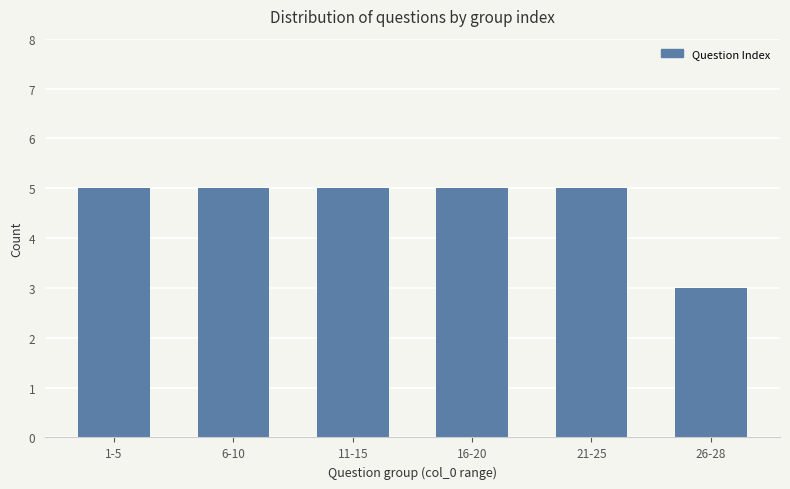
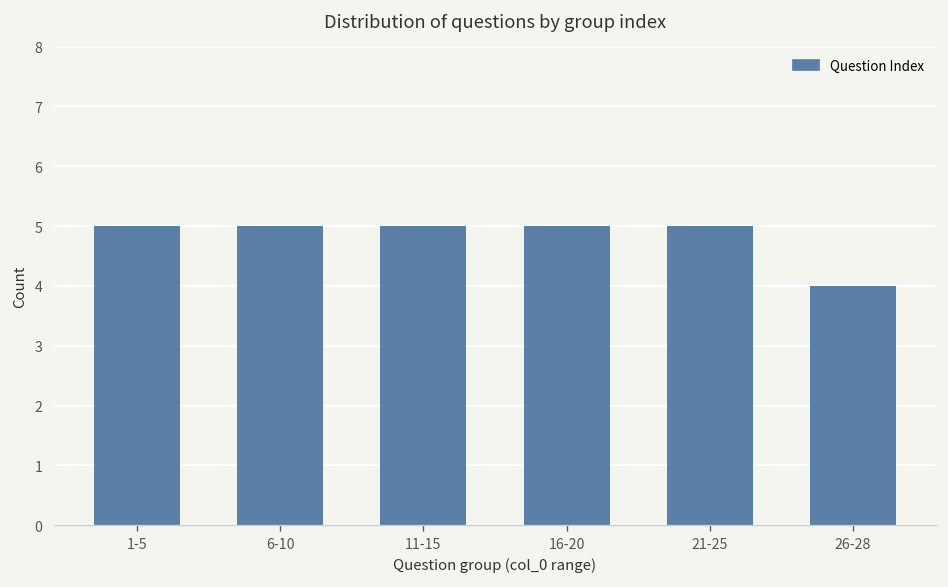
26-28: 3 -> 4
